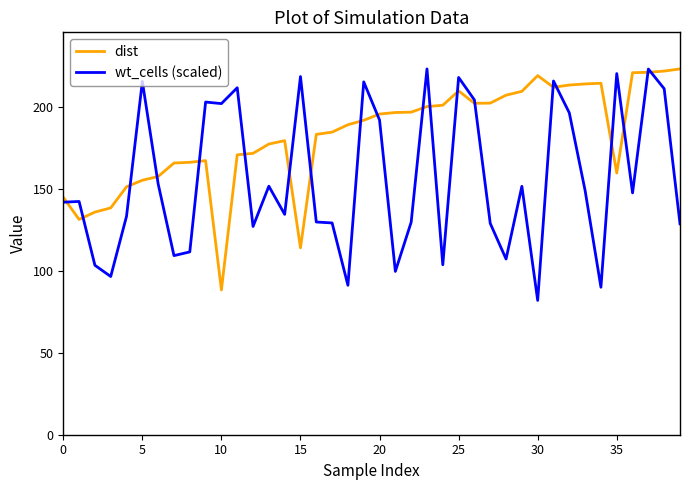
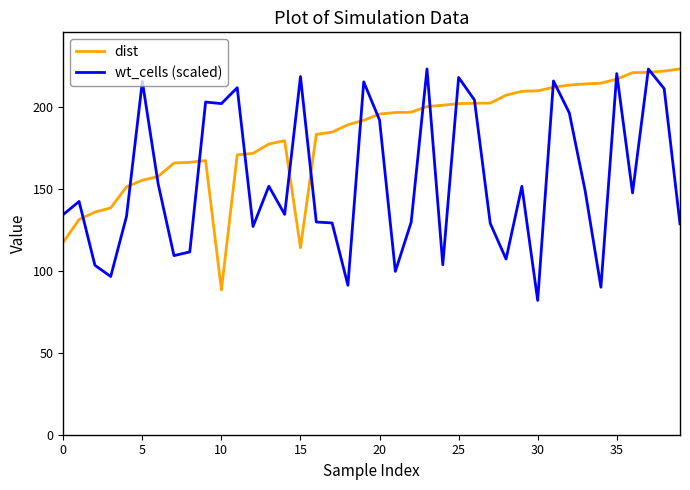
dist, 0: 145 -> 117
wt_cells (scaled), 0: 142 -> 134
dist, 25: 210 -> 202
dist, 30: 219 -> 210
dist, 35: 159 -> 217
